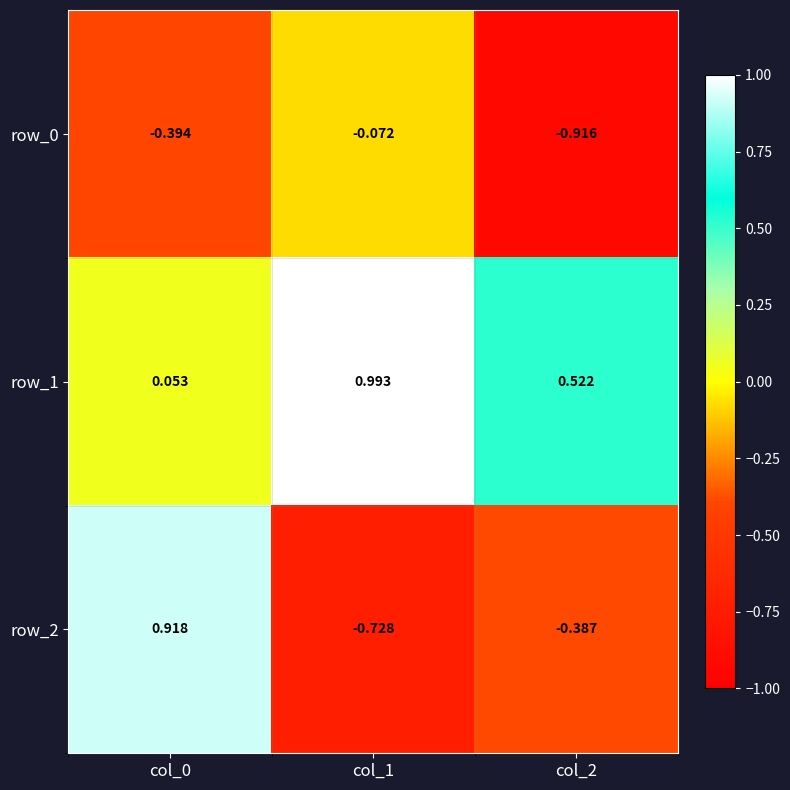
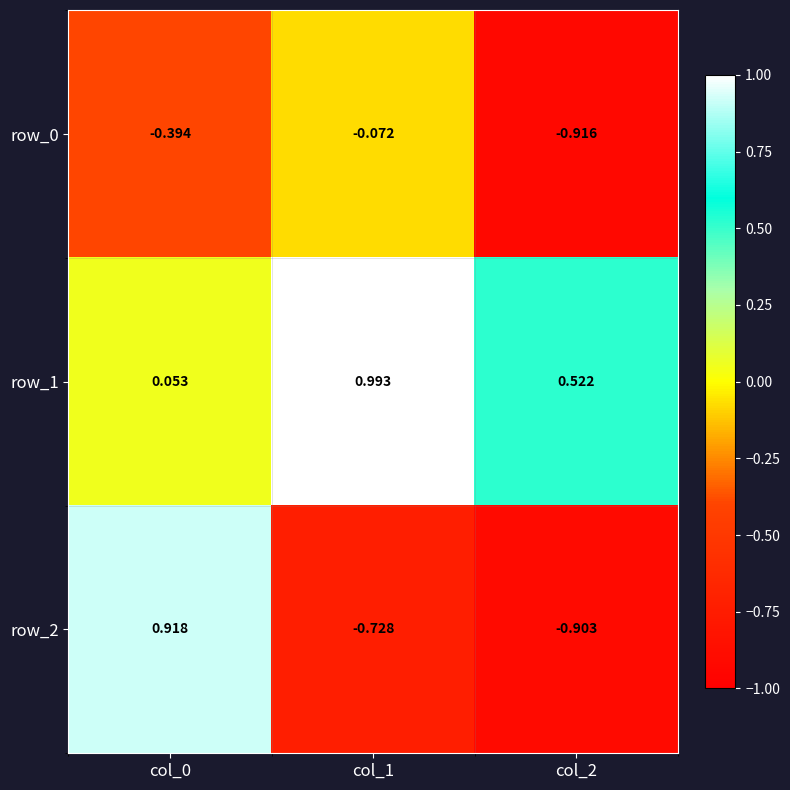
row_2, col_2: -0.387 -> -0.903
